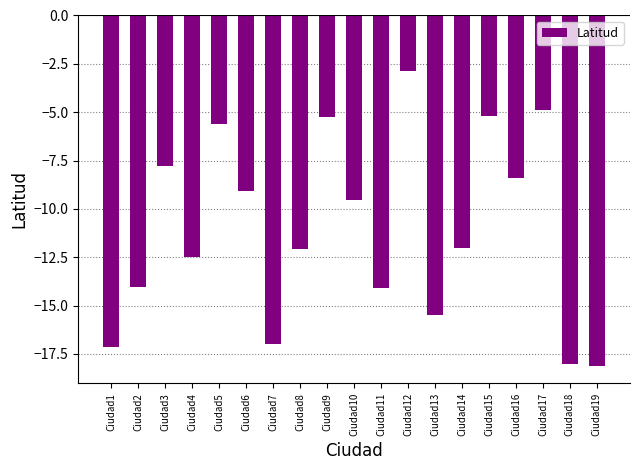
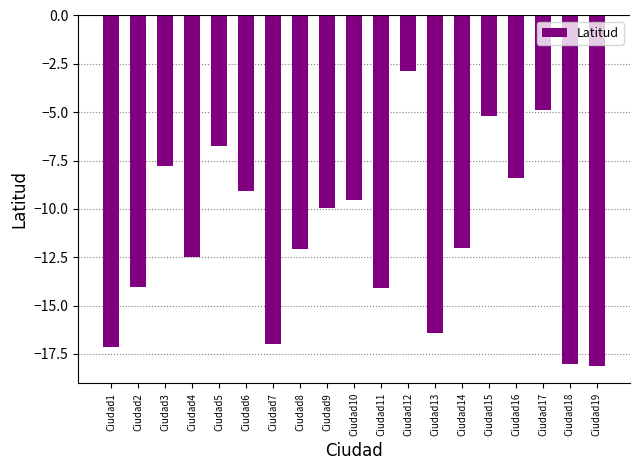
Ciudad5: -5.6 -> -6.8
Ciudad9: -5.2 -> -9.9
Ciudad13: -15.5 -> -16.4
